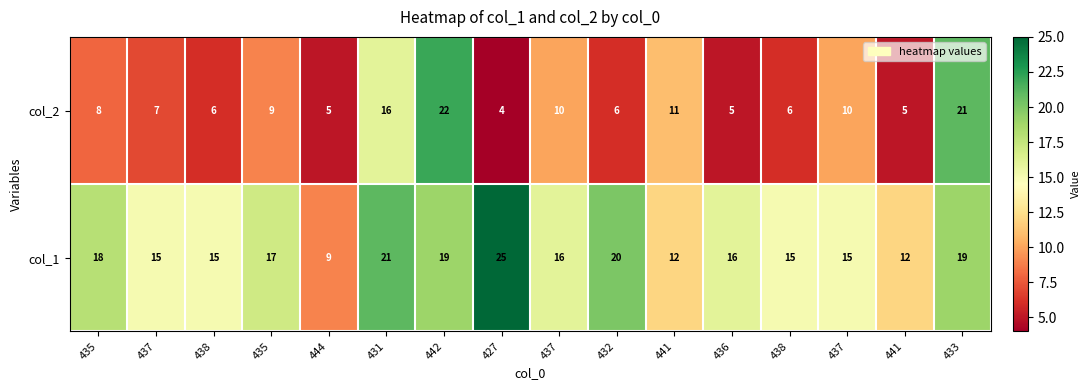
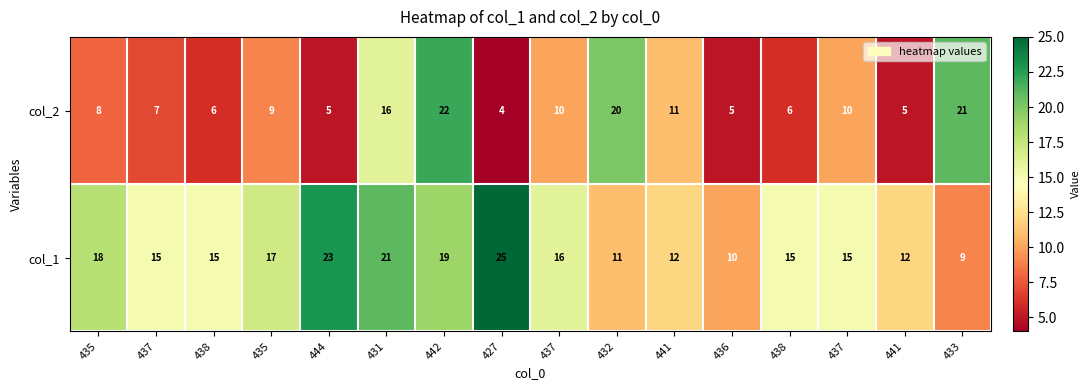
col_2, 432: 6 -> 20
col_1, 444: 9 -> 23
col_1, 432: 20 -> 11
col_1, 436: 16 -> 10
col_1, 433: 19 -> 9
